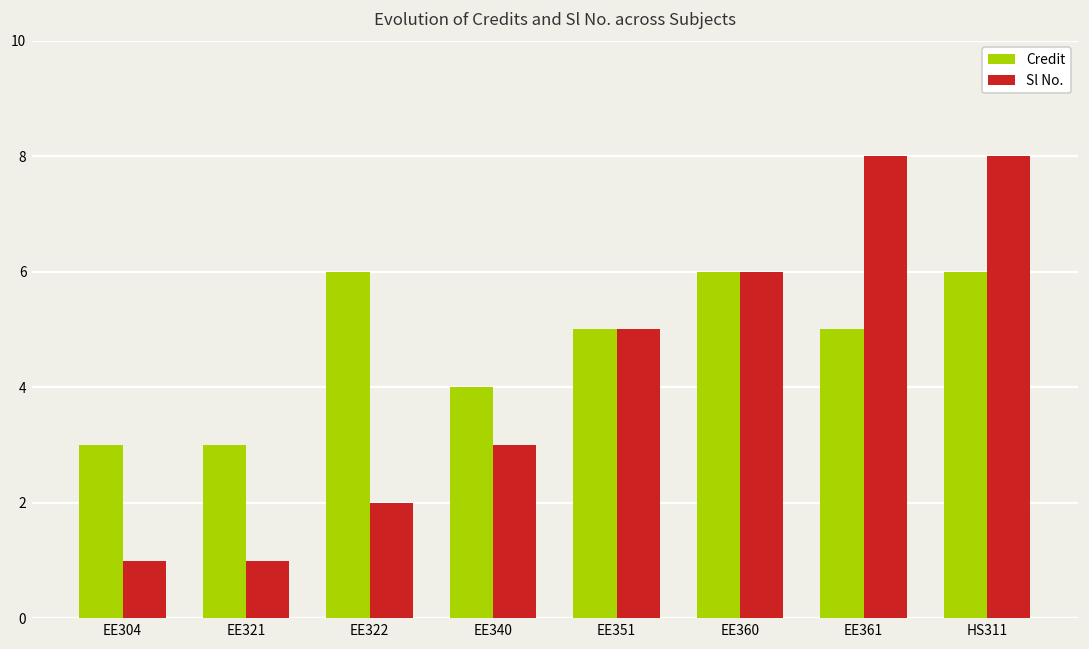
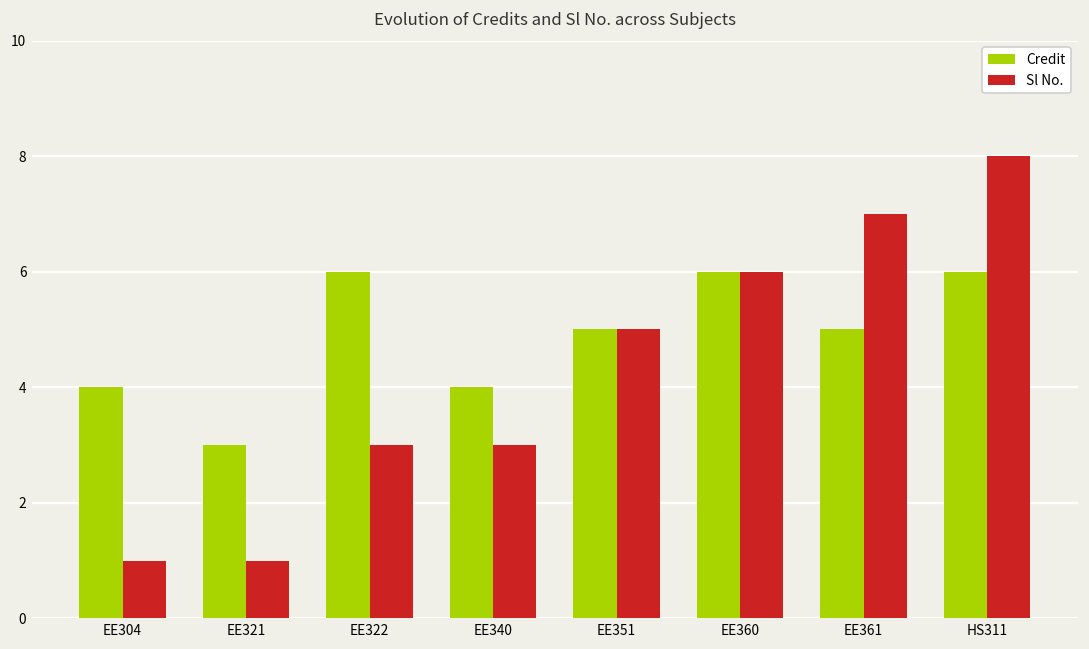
Credit, EE304: 3 -> 4
Sl No., EE322: 2 -> 3
Sl No., EE361: 8 -> 7
